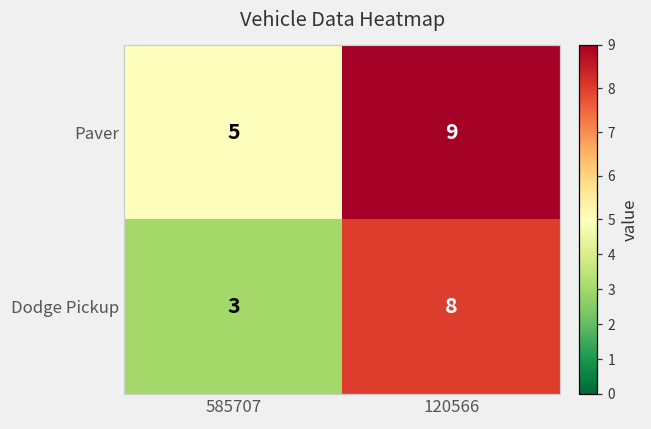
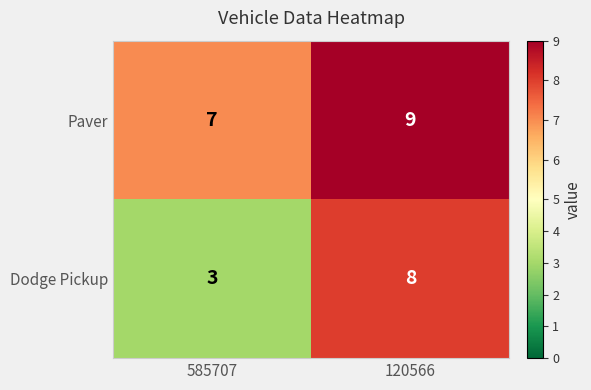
Paver, 585707: 5 -> 7
